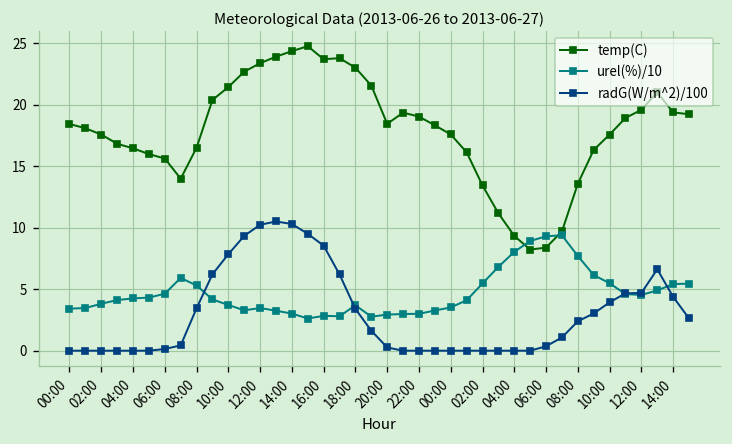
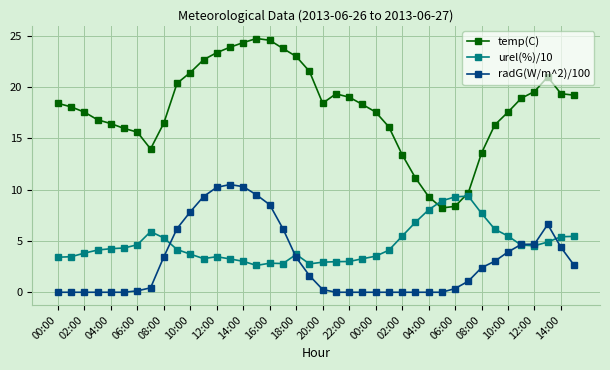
temp(C), 16:00: 23.7 -> 24.6
